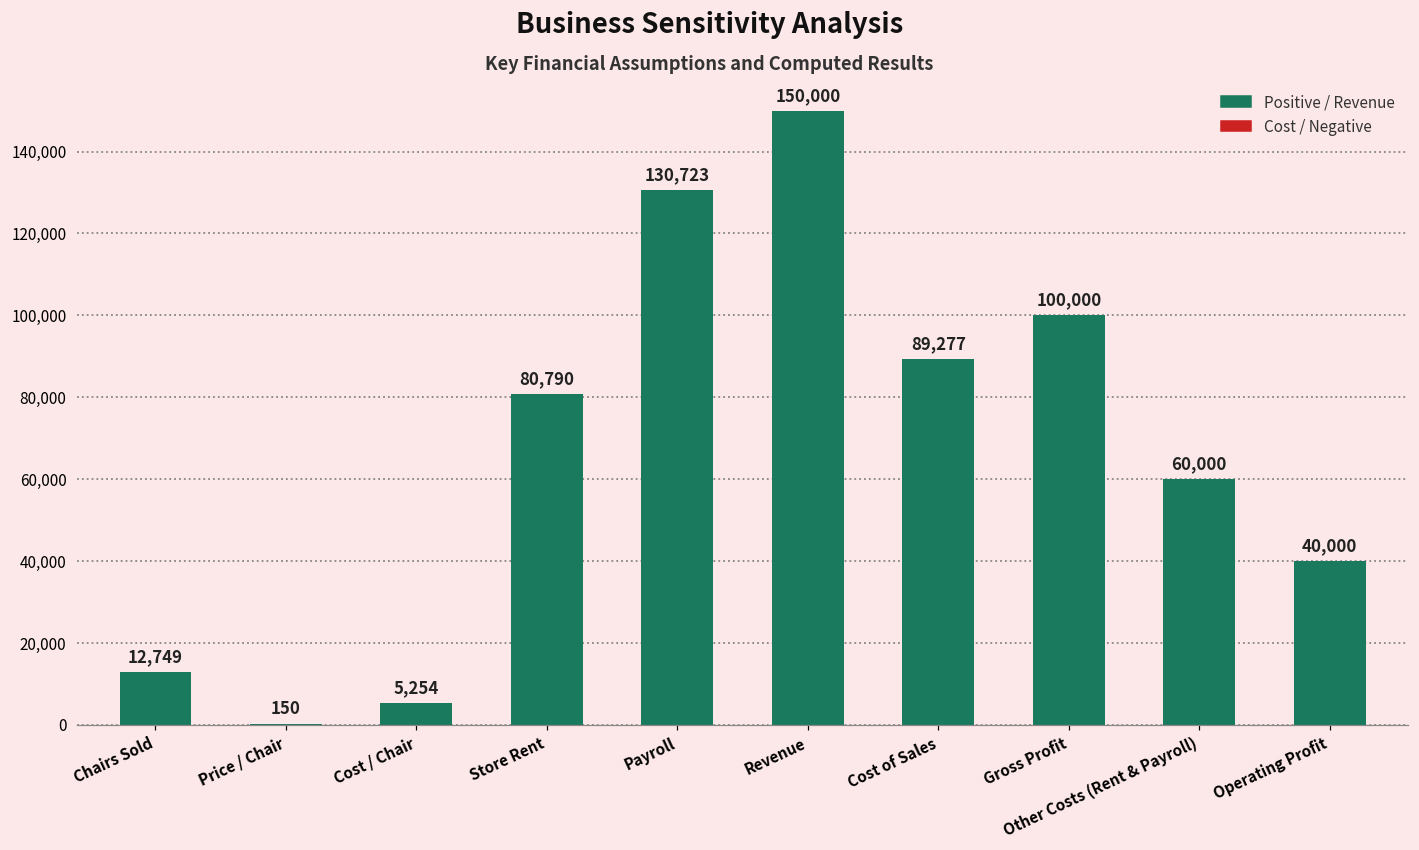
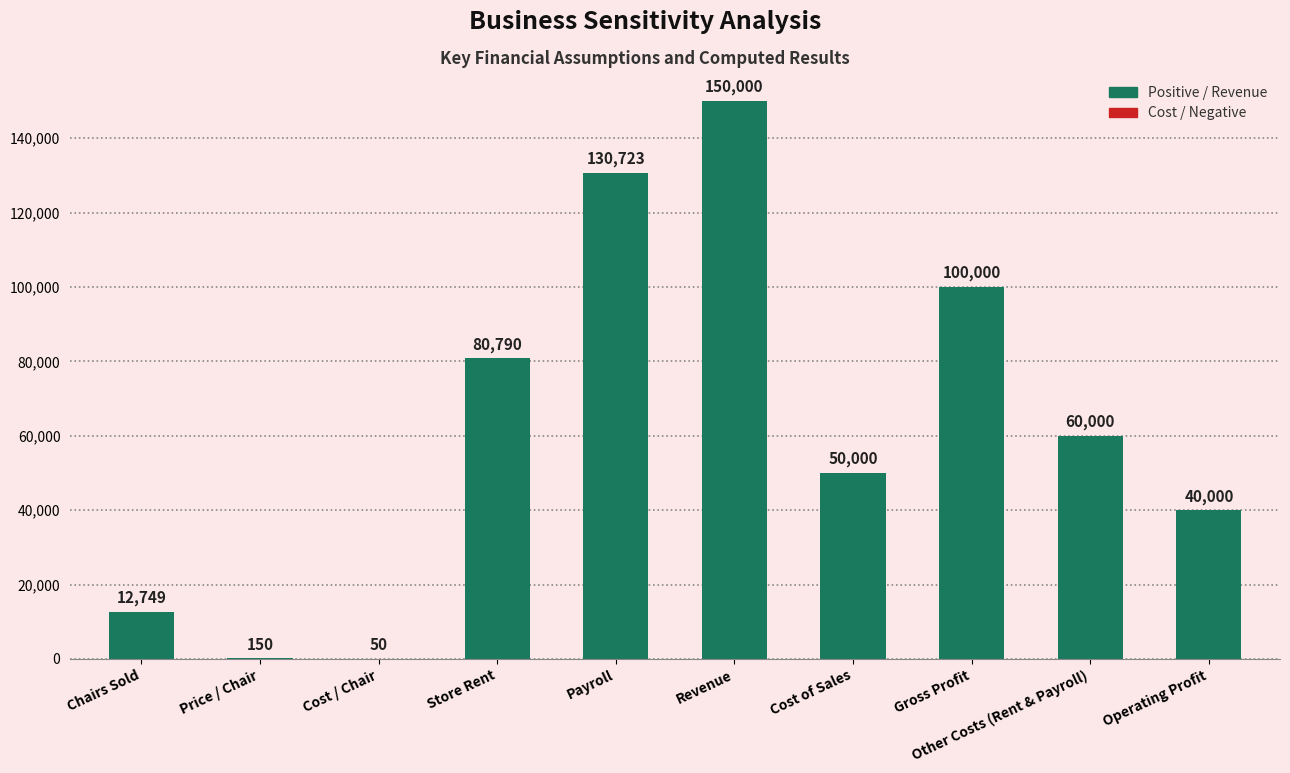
Cost / Chair: 5,254 -> 50
Cost of Sales: 89,277 -> 50,000
